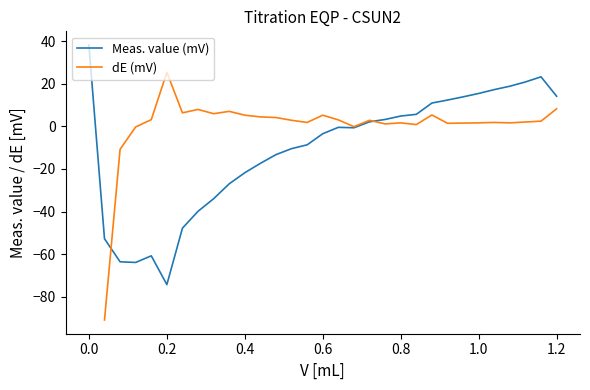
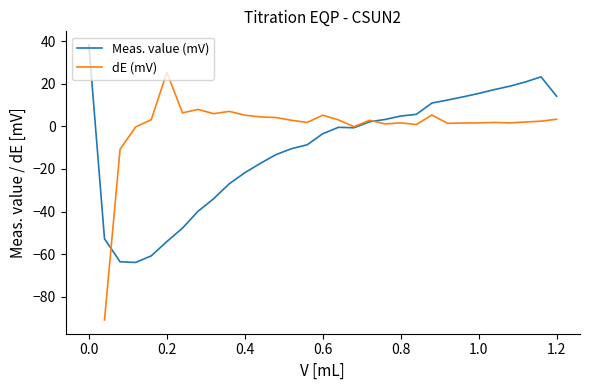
Meas. value (mV), 0.2: -74 -> -54
dE (mV), 1.2: 8 -> 3
